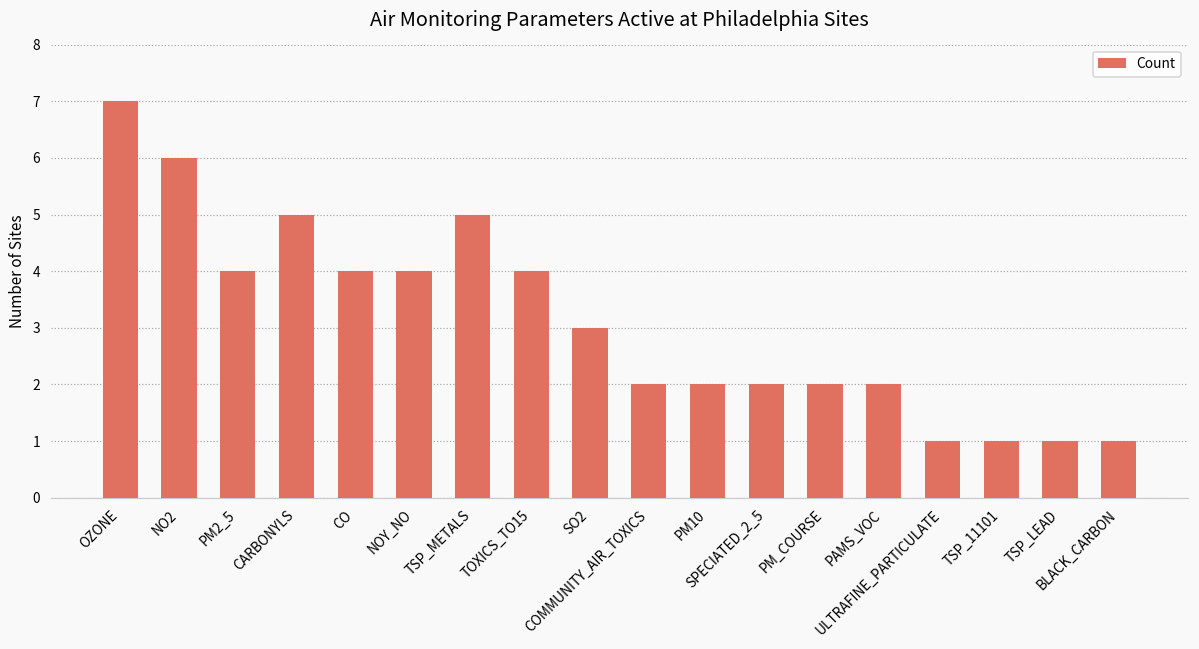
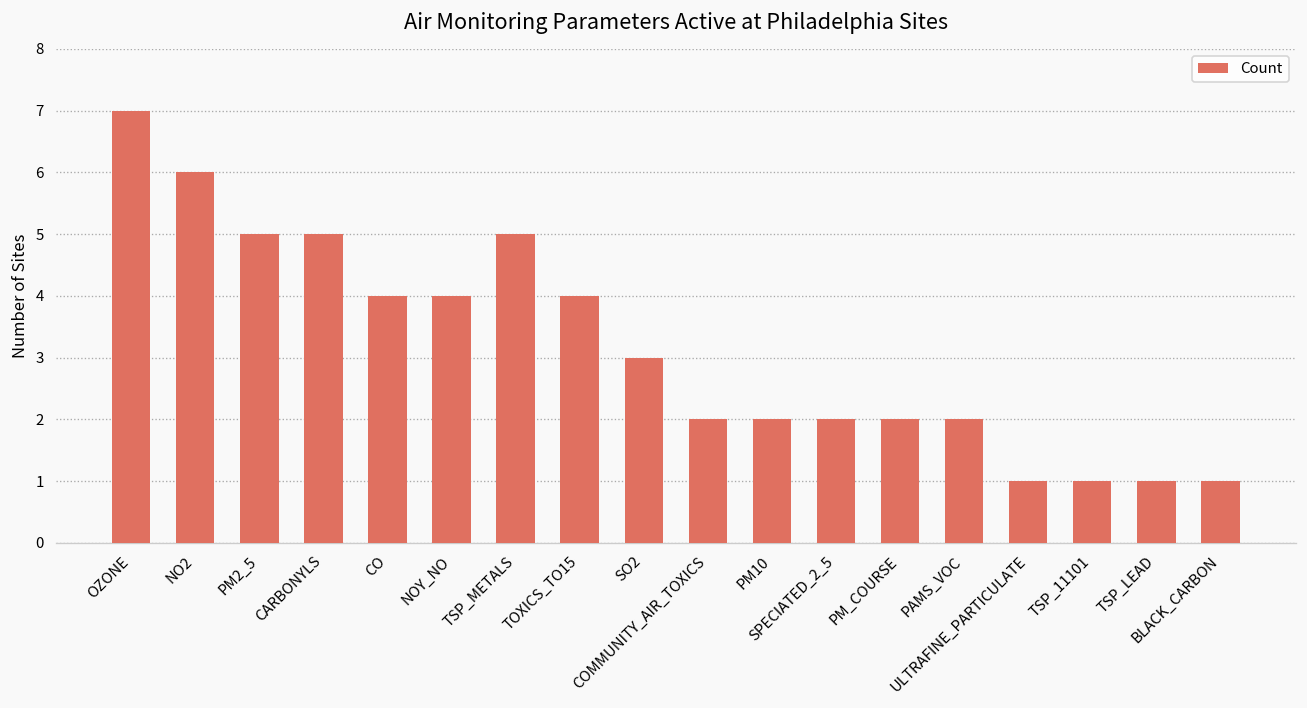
PM2_5: 4 -> 5
